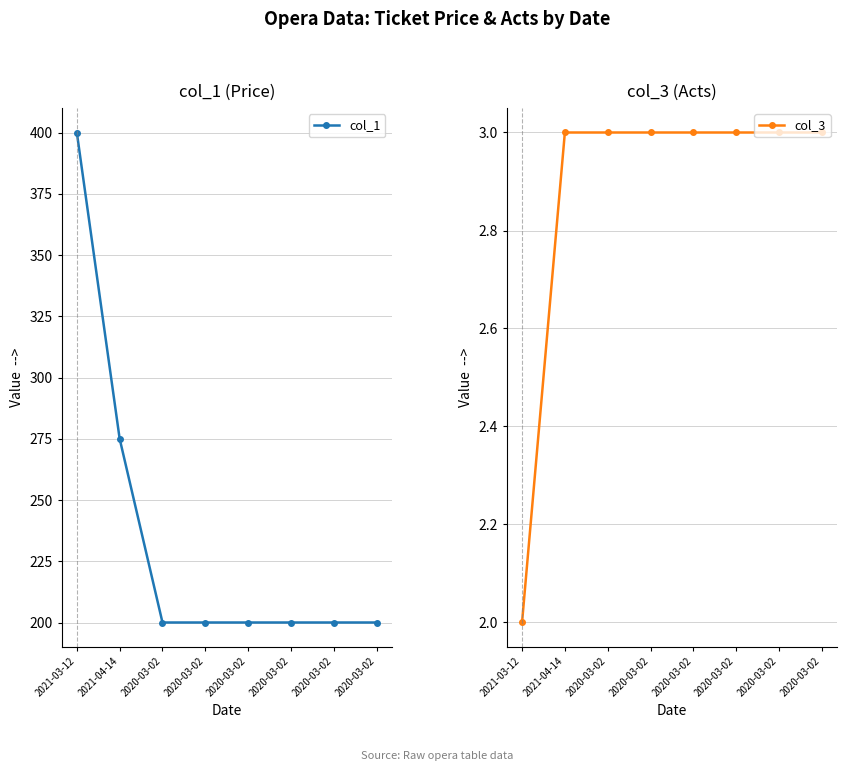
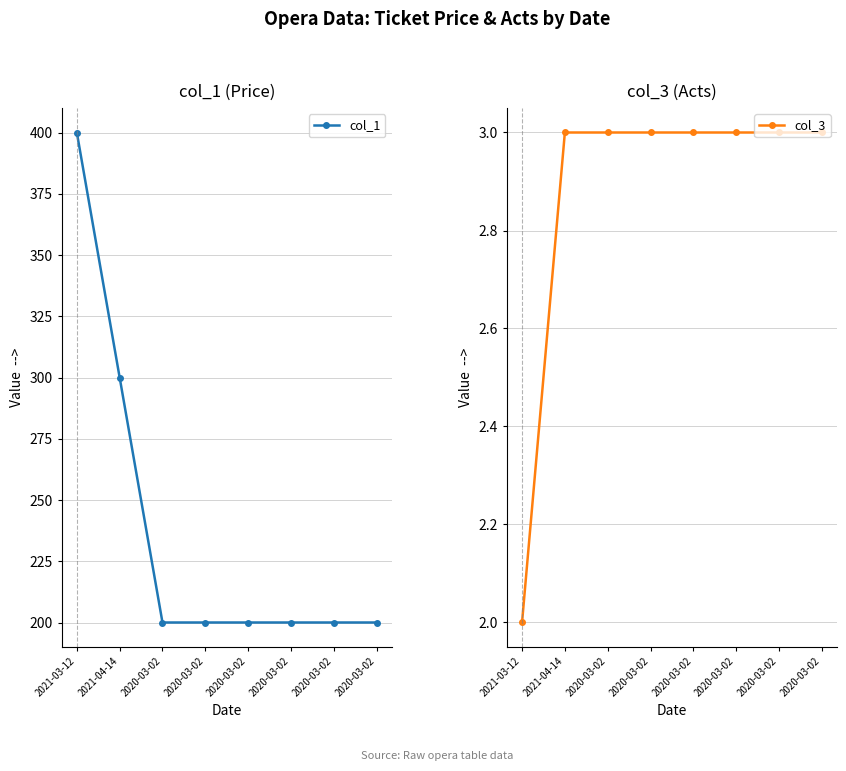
col_1 (Price), 2021-04-14: 275 -> 300
